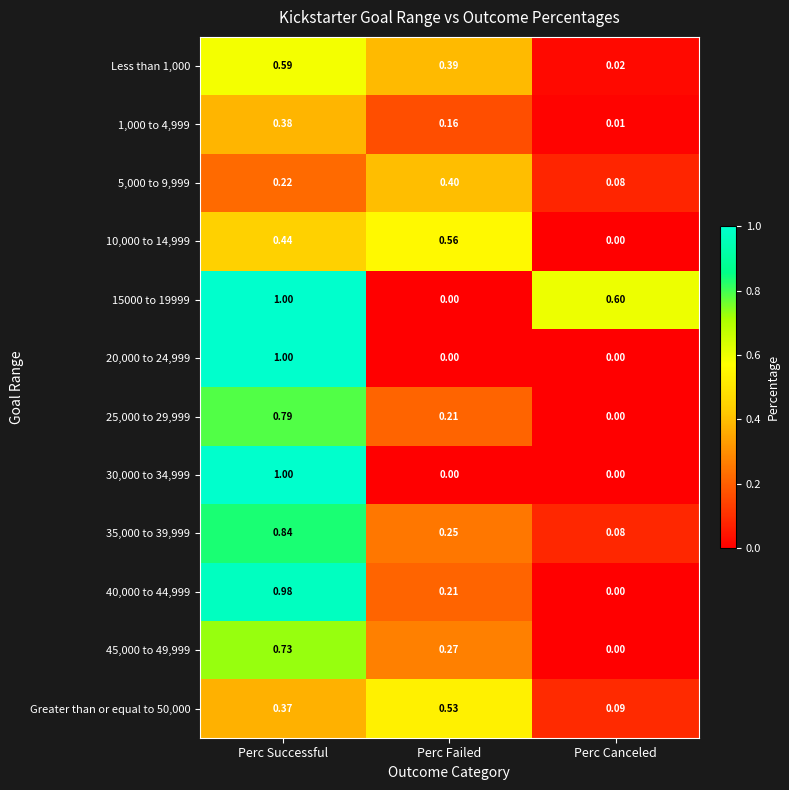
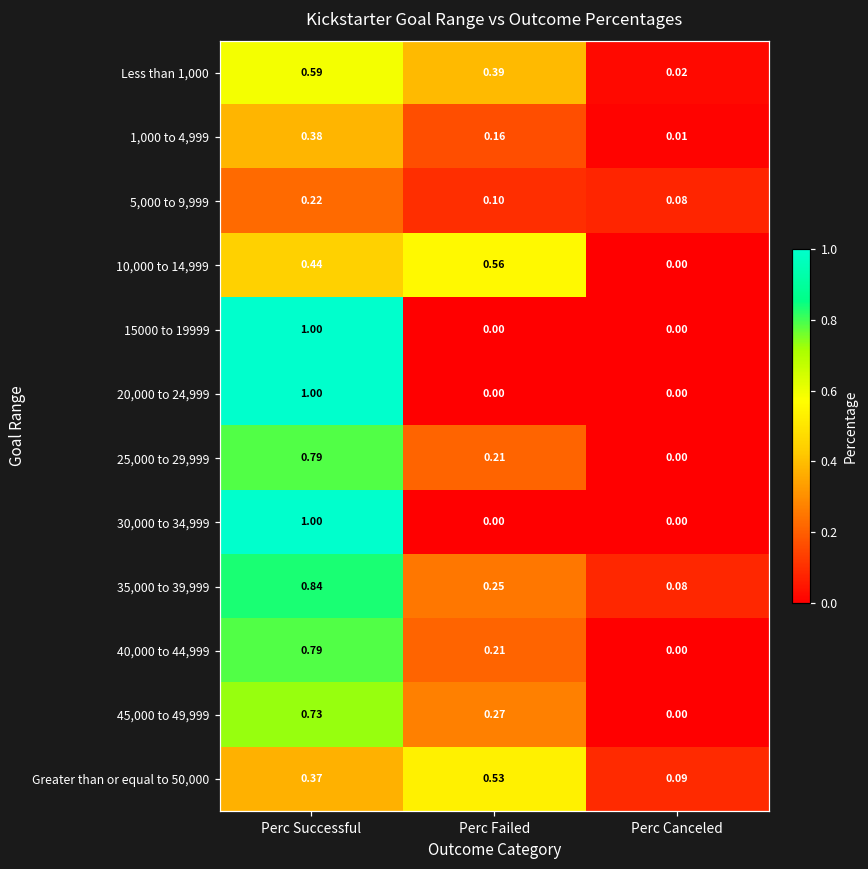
5,000 to 9,999, Perc Failed: 0.40 -> 0.10
15000 to 19999, Perc Canceled: 0.60 -> 0.00
40,000 to 44,999, Perc Successful: 0.98 -> 0.79
